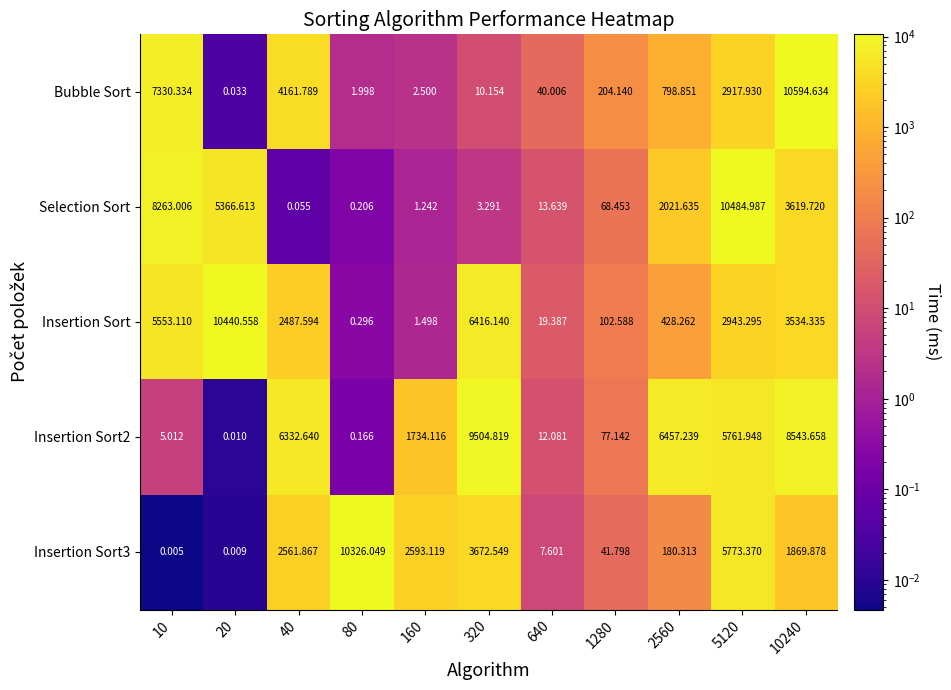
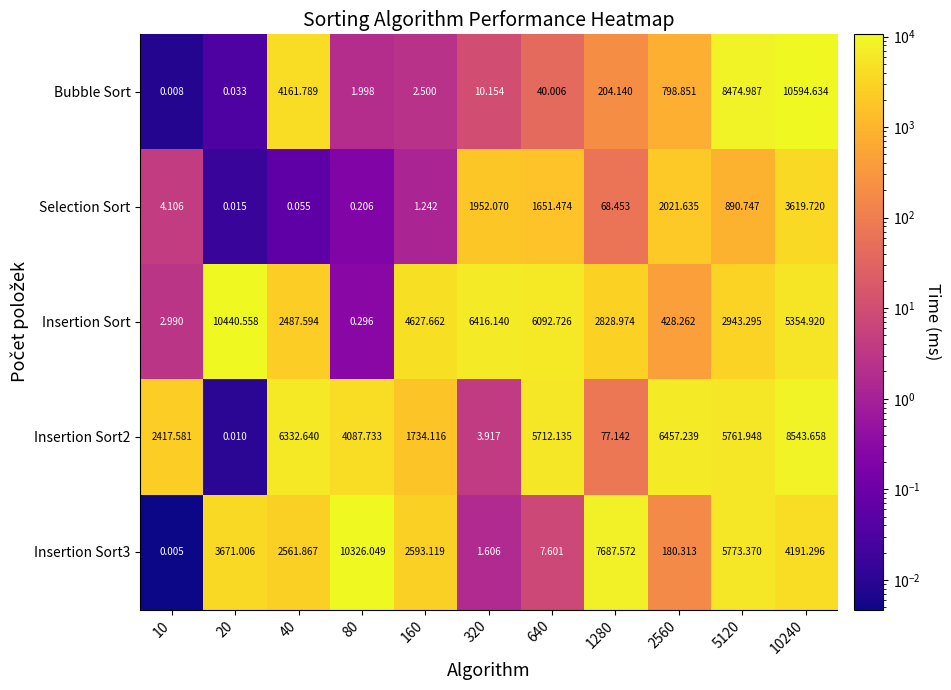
Bubble Sort, 10: 7330.334 -> 0.008
Bubble Sort, 5120: 2917.930 -> 8474.987
Selection Sort, 10: 8263.006 -> 4.106
Selection Sort, 20: 5366.613 -> 0.015
Selection Sort, 320: 3.291 -> 1952.070
Selection Sort, 640: 13.639 -> 1651.474
Selection Sort, 5120: 10484.987 -> 890.747
Insertion Sort, 10: 5553.110 -> 2.990
Insertion Sort, 160: 1.498 -> 4627.662
Insertion Sort, 640: 19.387 -> 6092.726
Insertion Sort, 1280: 102.588 -> 2828.974
Insertion Sort, 10240: 3534.335 -> 5354.920
Insertion Sort2, 10: 5.012 -> 2417.581
Insertion Sort2, 80: 0.166 -> 4087.733
Insertion Sort2, 320: 9504.819 -> 3.917
Insertion Sort2, 640: 12.081 -> 5712.135
Insertion Sort3, 20: 0.009 -> 3671.006
Insertion Sort3, 320: 3672.549 -> 1.606
Insertion Sort3, 1280: 41.798 -> 7687.572
Insertion Sort3, 10240: 1869.878 -> 4191.296
